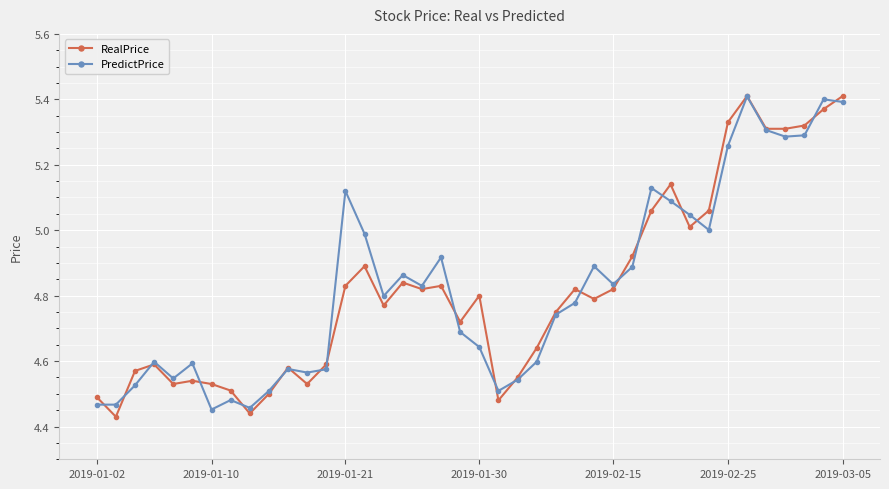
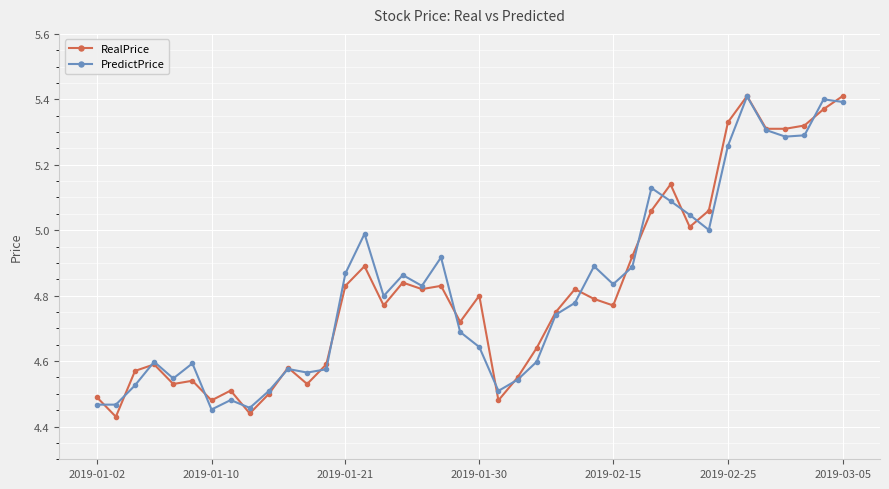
RealPrice, 2019-01-10: 4.53 -> 4.48
PredictPrice, 2019-01-21: 5.12 -> 4.87
RealPrice, 2019-02-15: 4.82 -> 4.77
